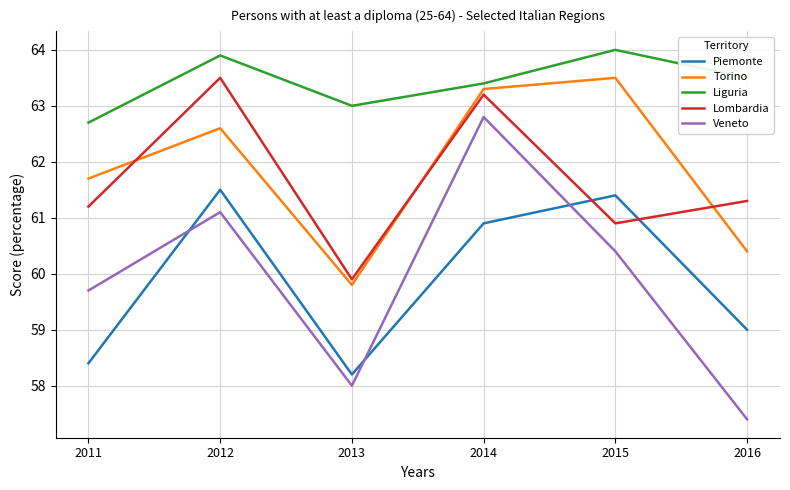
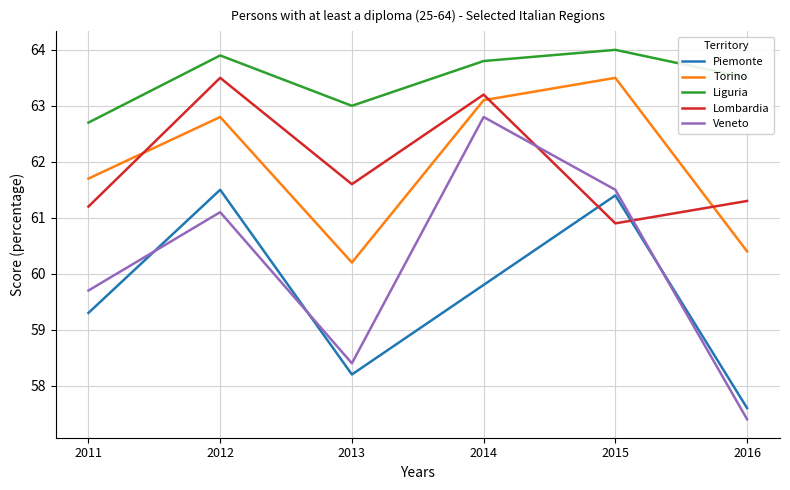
Piemonte, 2011: 58.4 -> 59.3
Torino, 2012: 62.6 -> 62.8
Torino, 2013: 59.8 -> 60.2
Lombardia, 2013: 59.9 -> 61.6
Veneto, 2013: 58.0 -> 58.4
Piemonte, 2014: 60.9 -> 59.8
Torino, 2014: 63.3 -> 63.1
Liguria, 2014: 63.4 -> 63.8
Veneto, 2015: 60.4 -> 61.5
Piemonte, 2016: 59.0 -> 57.6
